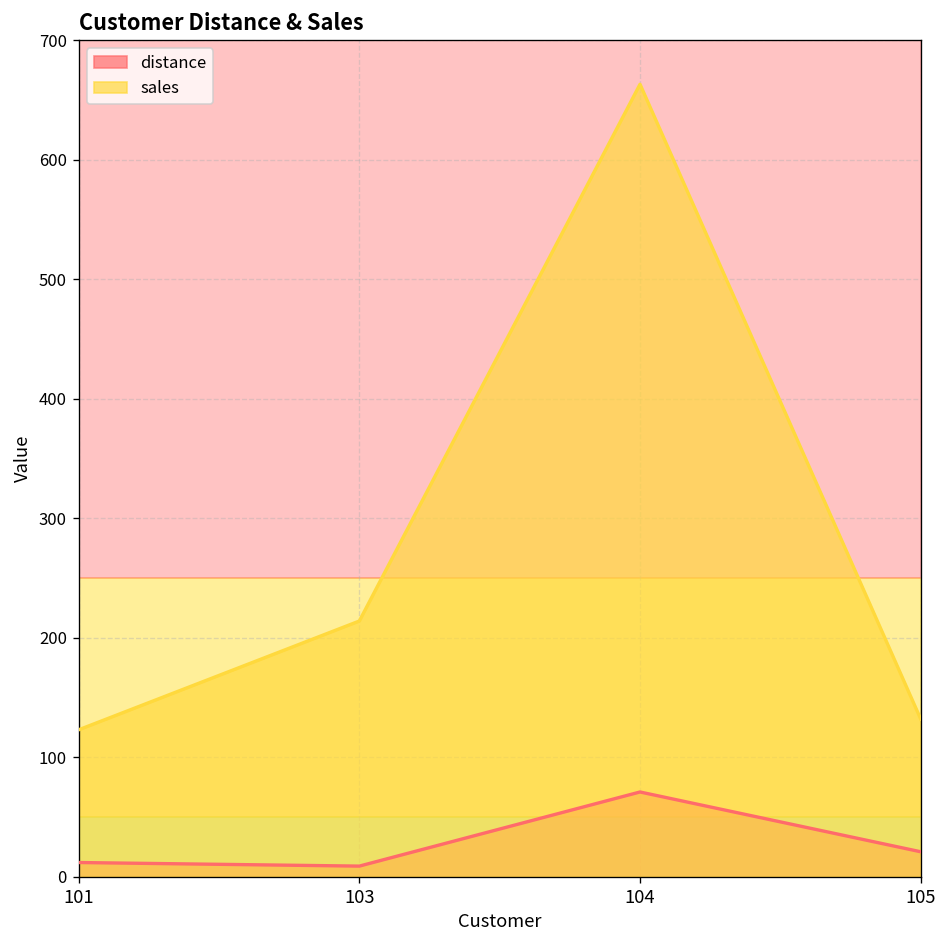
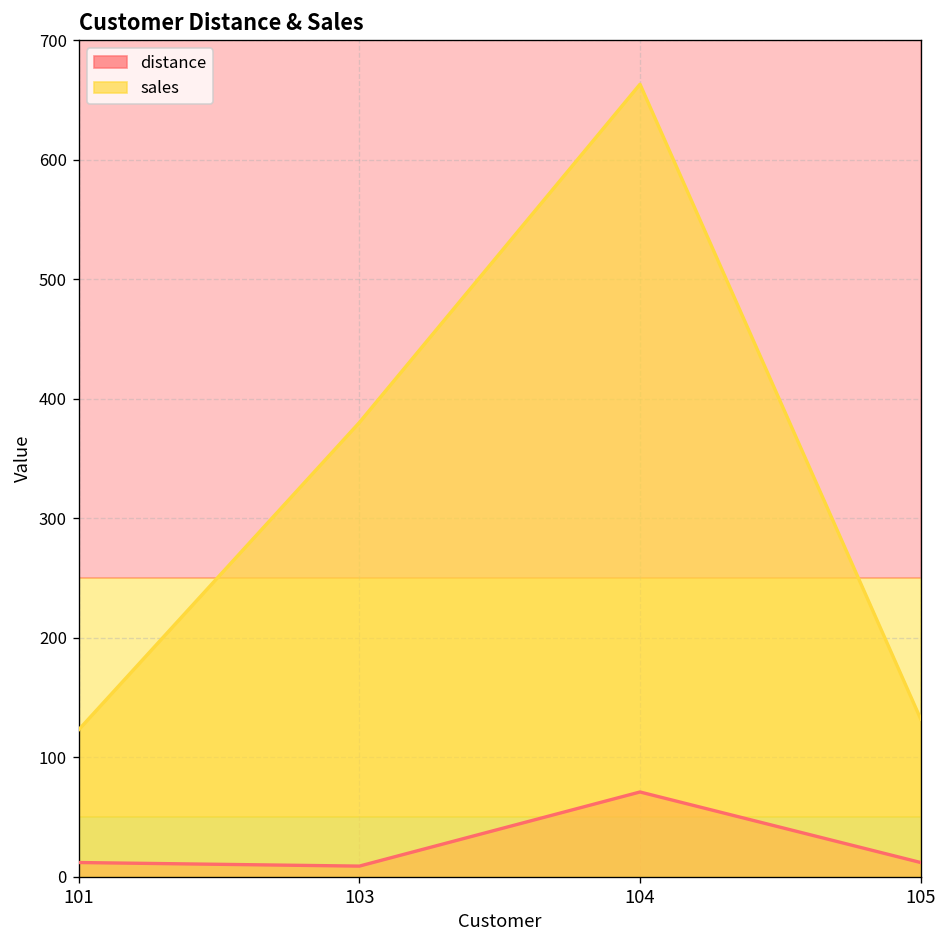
sales, 103: 210 -> 380
distance, 105: 20 -> 10
